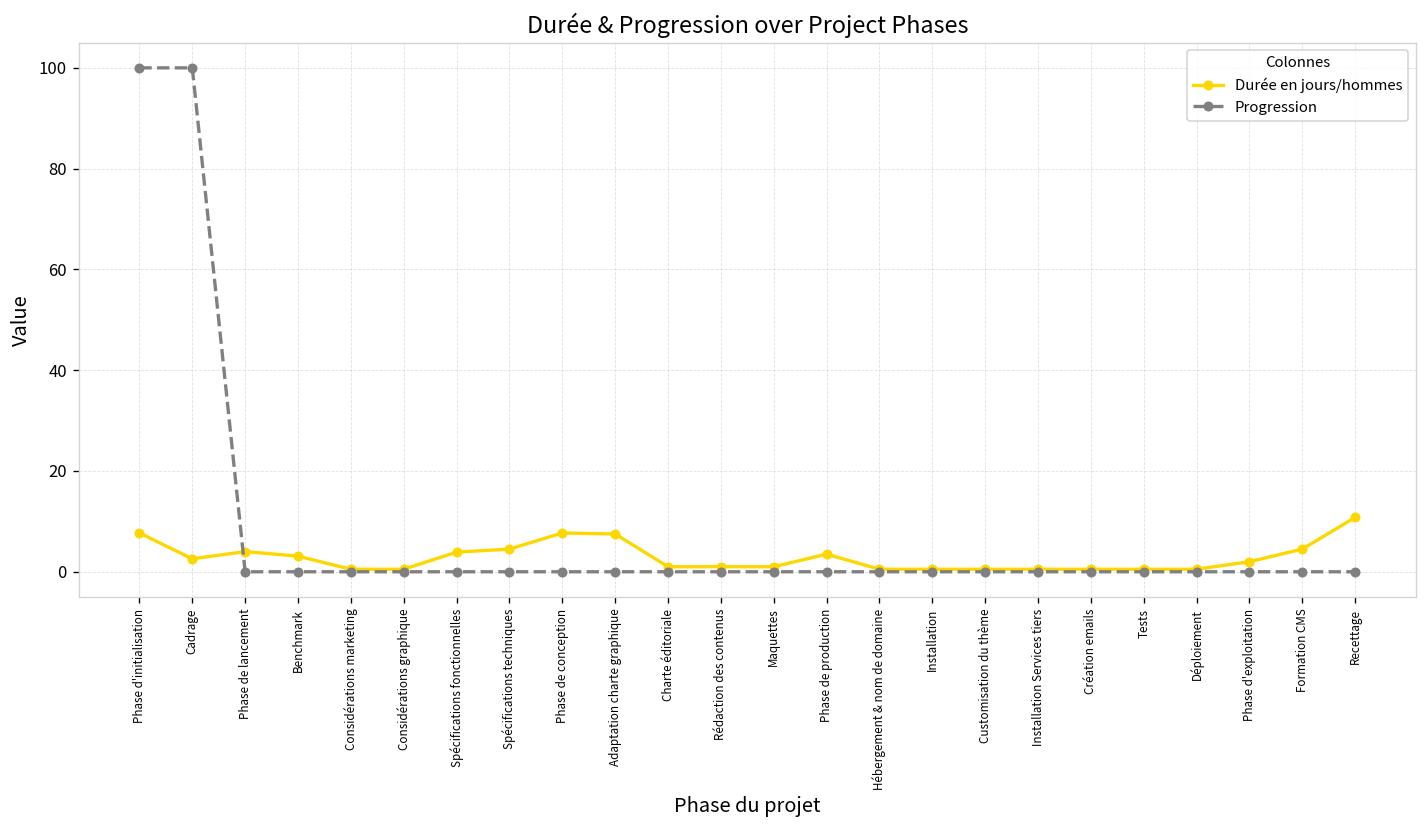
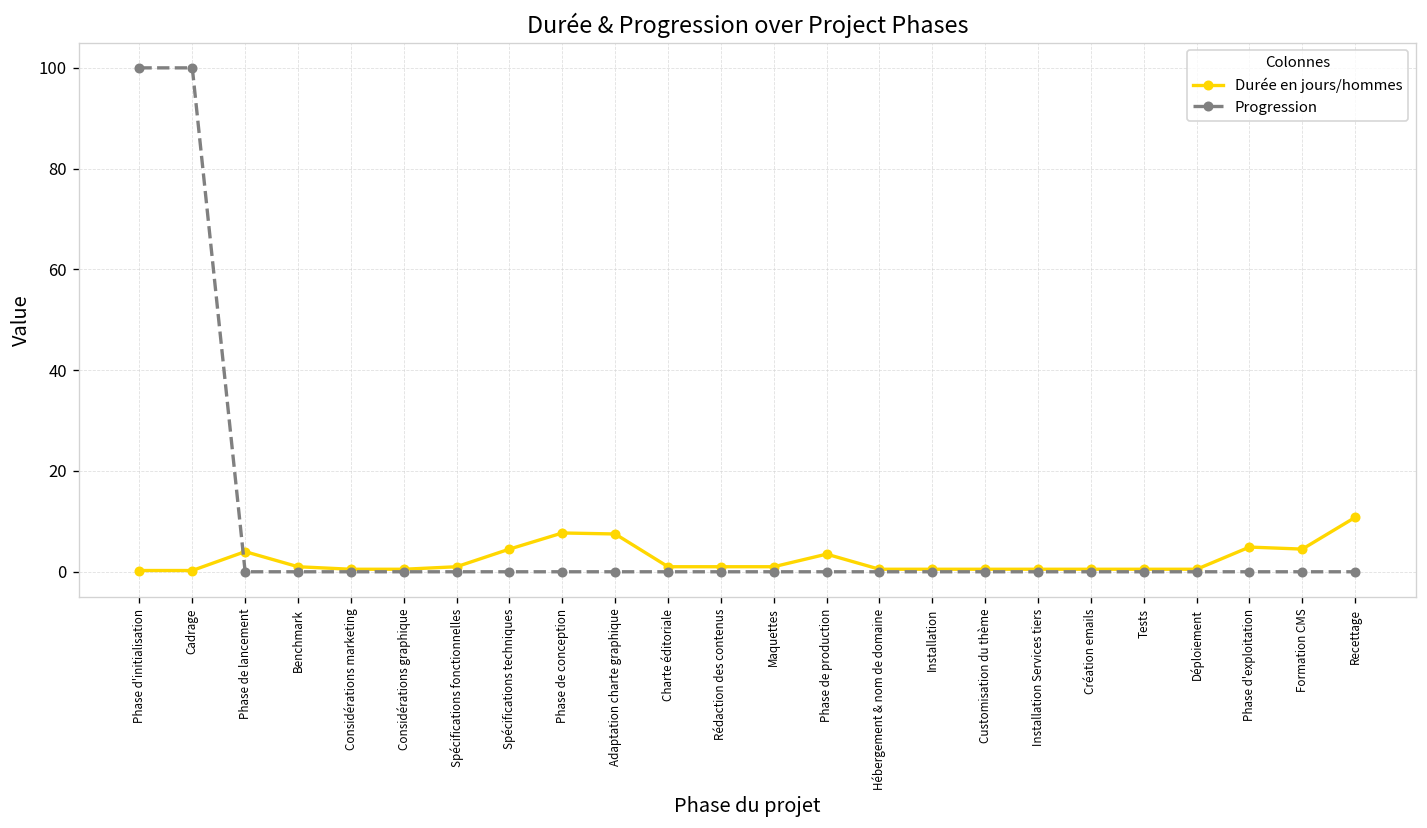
Durée en jours/hommes, Phase d'initialisation: 8 -> 0
Durée en jours/hommes, Cadrage: 3 -> 0
Durée en jours/hommes, Benchmark: 3 -> 1
Durée en jours/hommes, Spécifications fonctionnelles: 4 -> 1
Durée en jours/hommes, Phase d'exploitation: 2 -> 5
